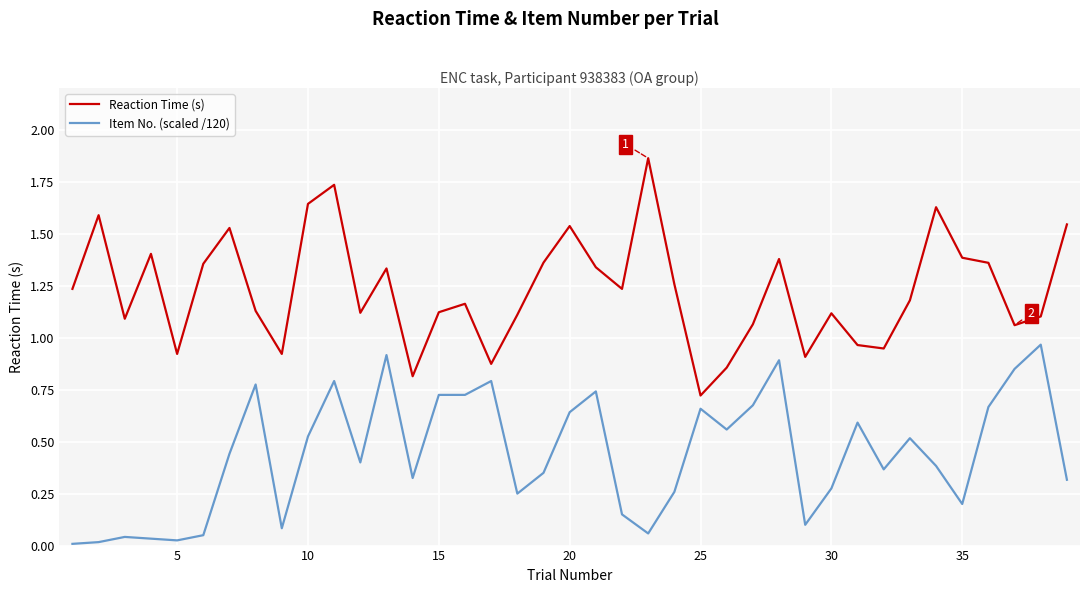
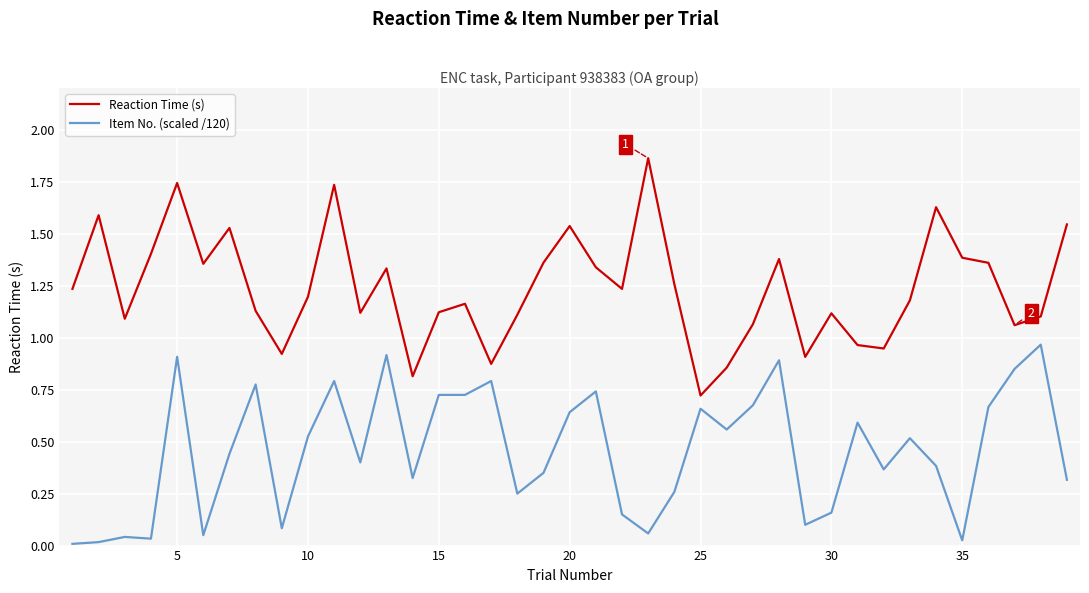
Reaction Time (s), 5: 0.92 -> 1.74
Item No. (scaled /120), 5: 0.03 -> 0.91
Reaction Time (s), 10: 1.64 -> 1.20
Item No. (scaled /120), 30: 0.28 -> 0.16
Item No. (scaled /120), 35: 0.20 -> 0.03
